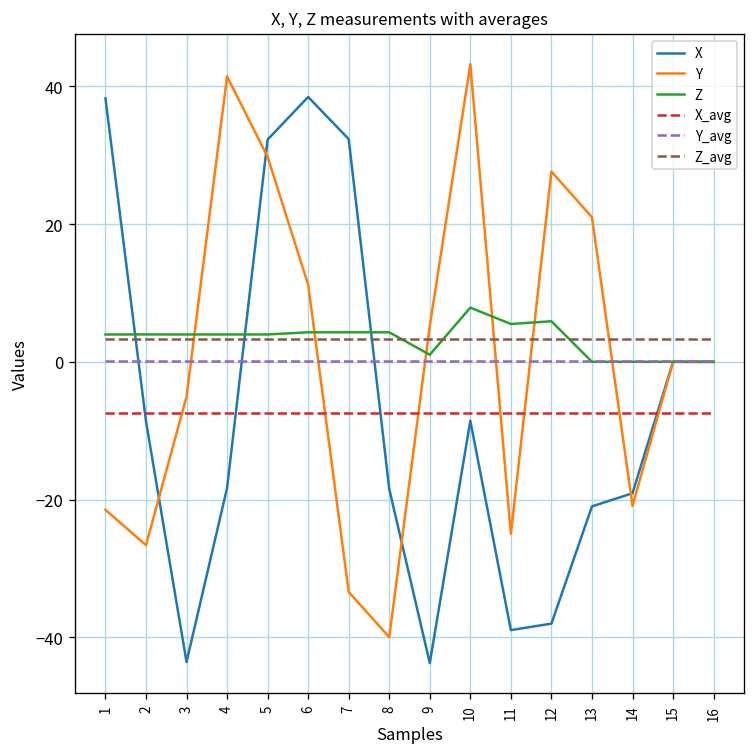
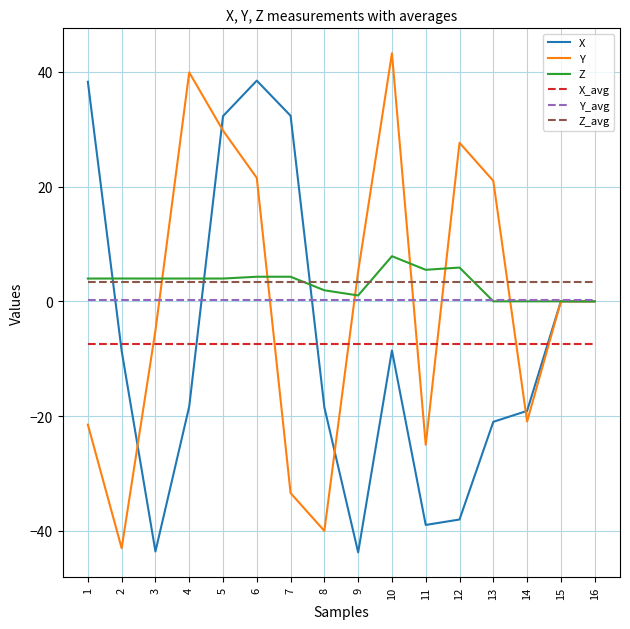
Y, 2: -27 -> -43
Y, 4: 41 -> 40
Y, 6: 11 -> 22
Z, 8: 4 -> 2
